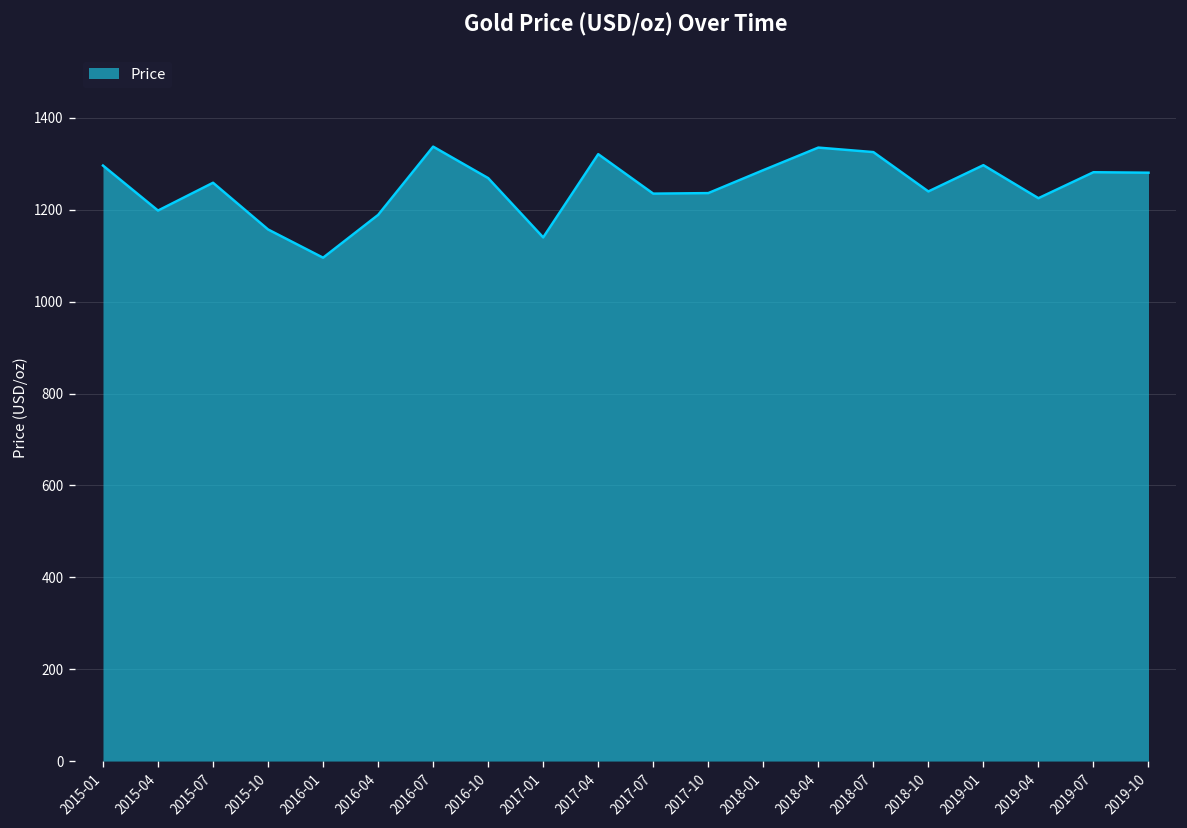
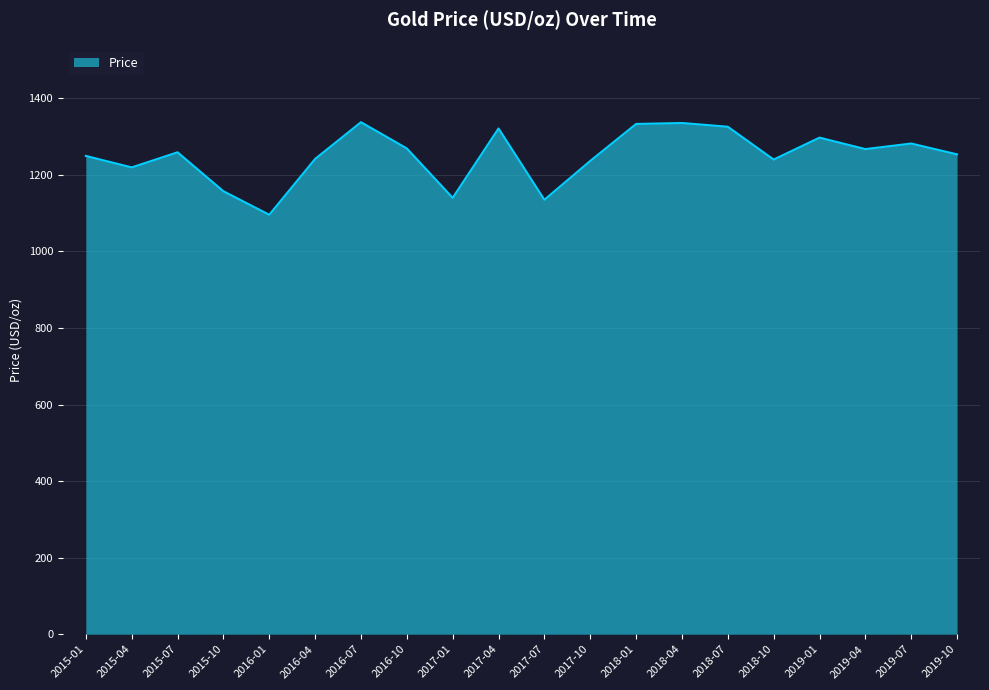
2015-01: 1300 -> 1250
2015-04: 1200 -> 1220
2016-04: 1190 -> 1240
2017-07: 1240 -> 1130
2018-01: 1290 -> 1330
2019-04: 1230 -> 1270
2019-10: 1280 -> 1250
